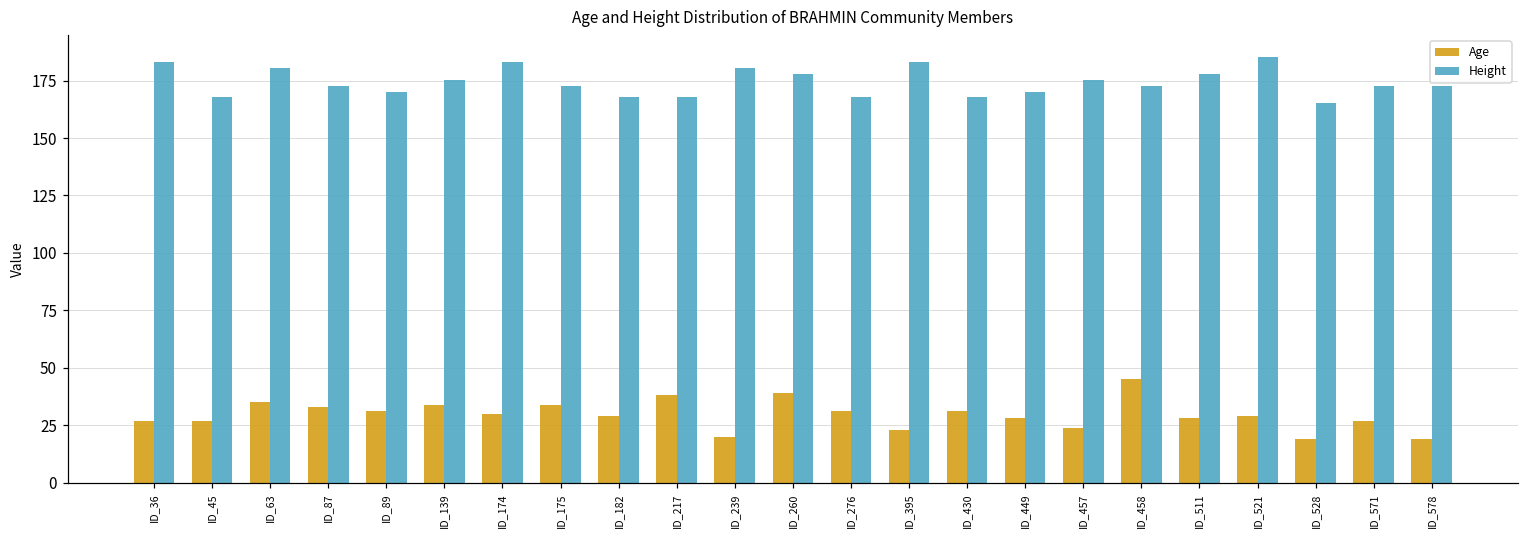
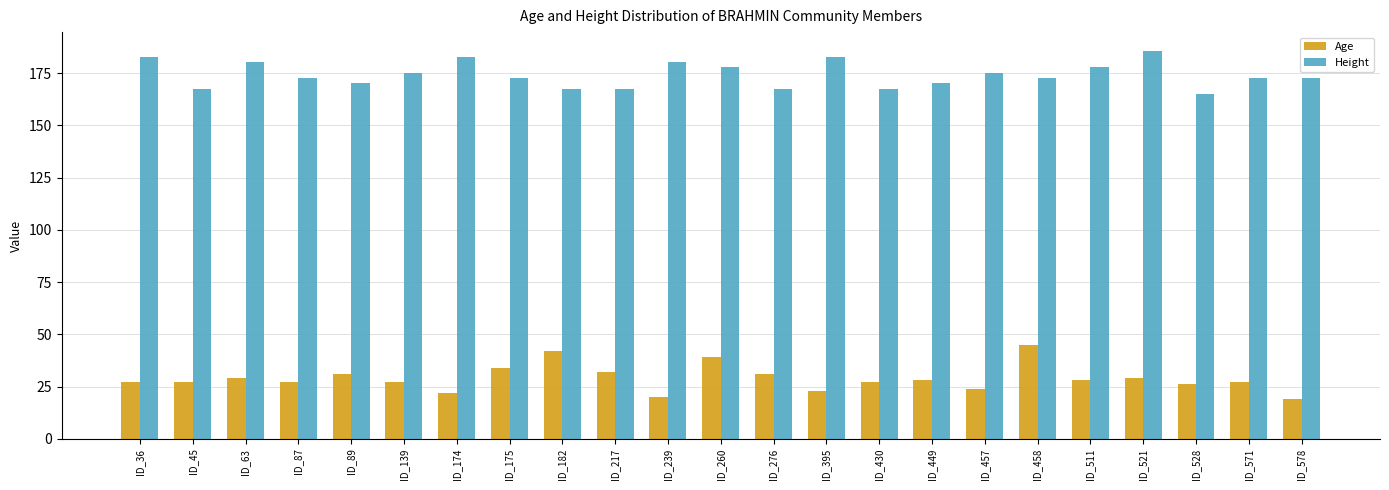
Age, ID_63: 35 -> 29
Age, ID_87: 33 -> 27
Age, ID_139: 34 -> 27
Age, ID_174: 30 -> 22
Age, ID_182: 29 -> 42
Age, ID_217: 38 -> 32
Age, ID_430: 31 -> 27
Age, ID_528: 19 -> 26
